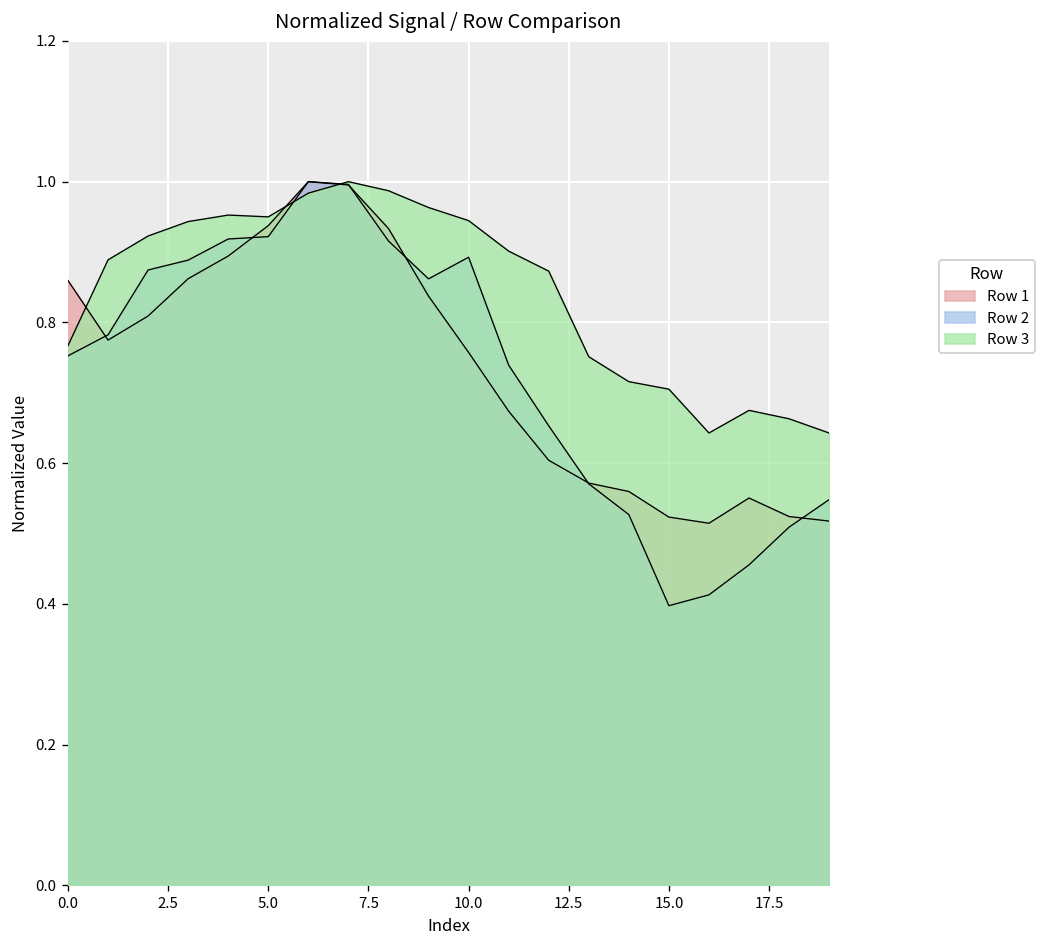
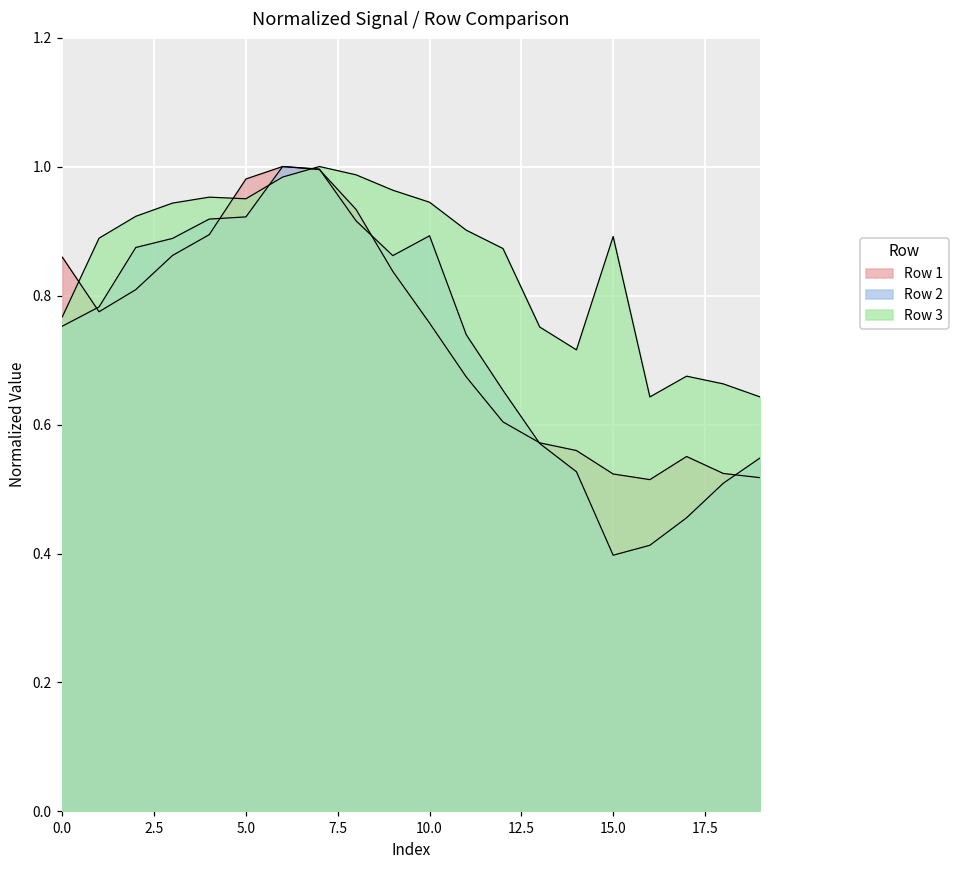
Row 1, 5.0: 0.94 -> 0.98
Row 3, 15.0: 0.71 -> 0.89
